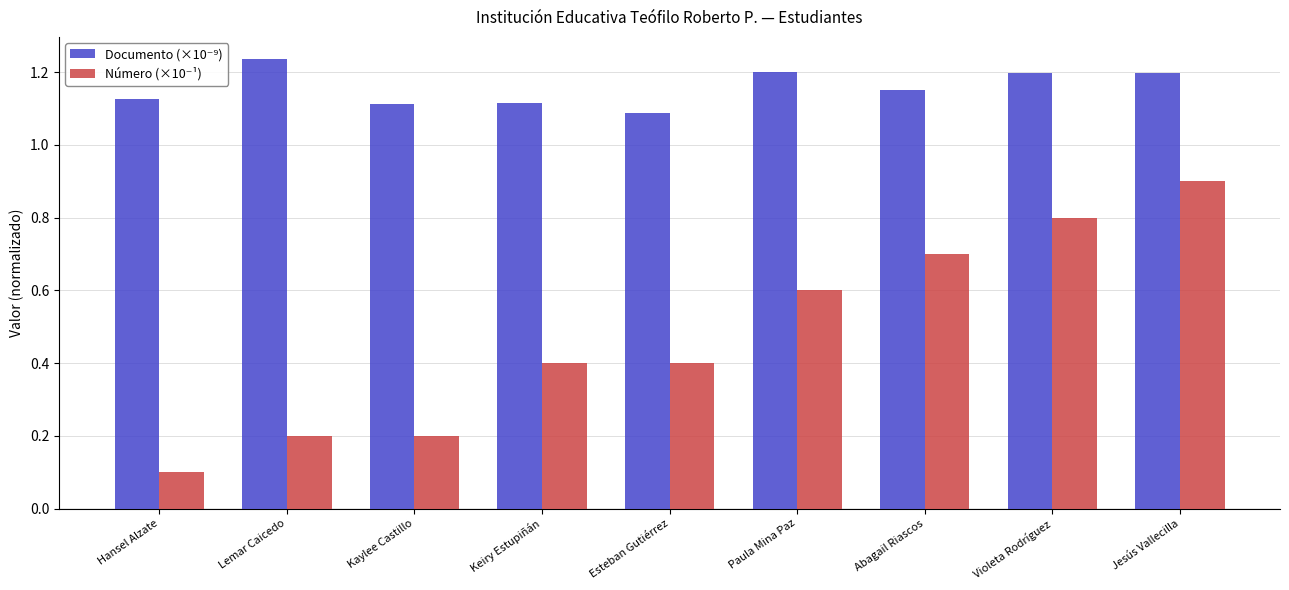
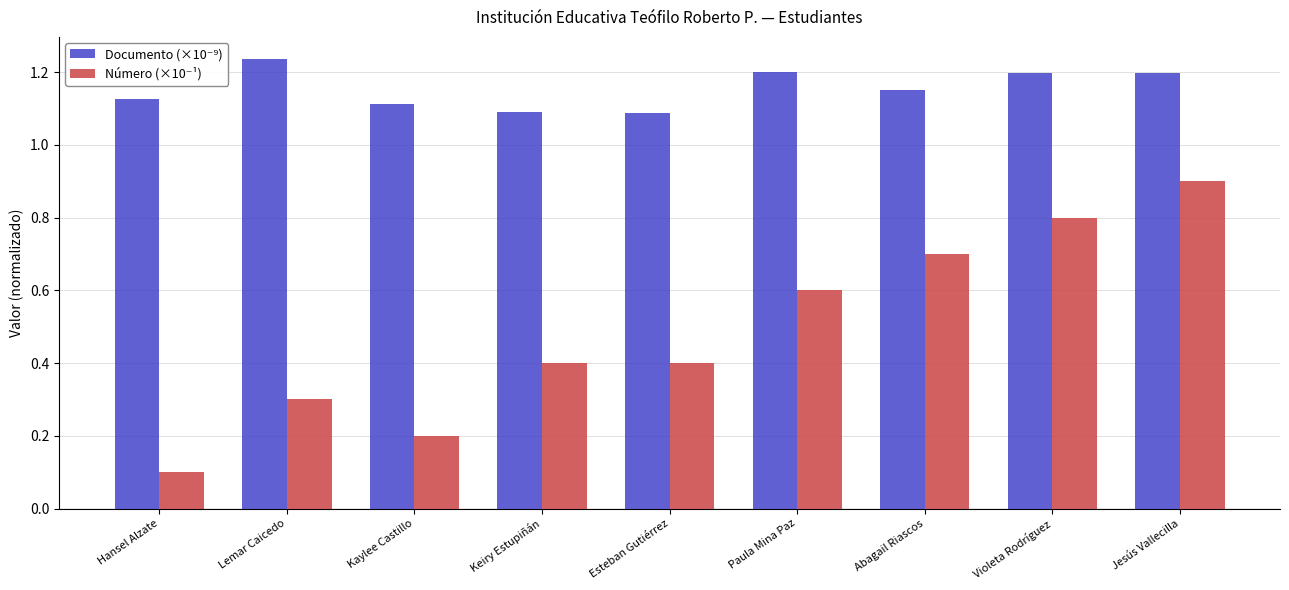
Número (×10⁻¹), Lemar Caicedo: 0.20 -> 0.30
Documento (×10⁻⁹), Keiry Estupiñán: 1.12 -> 1.09
